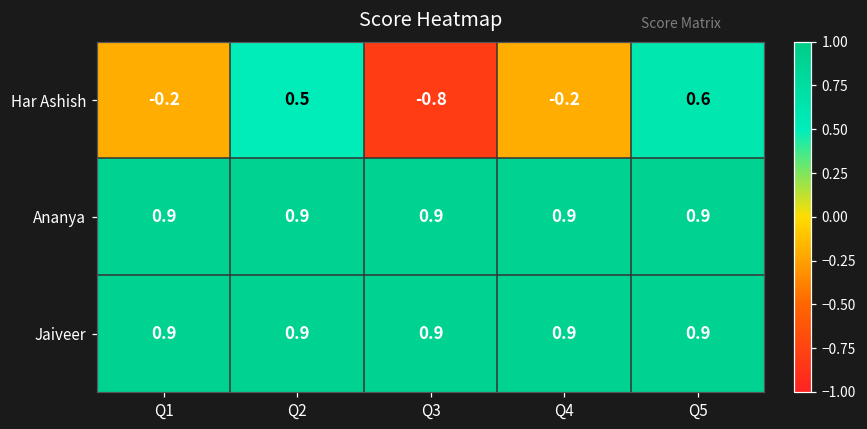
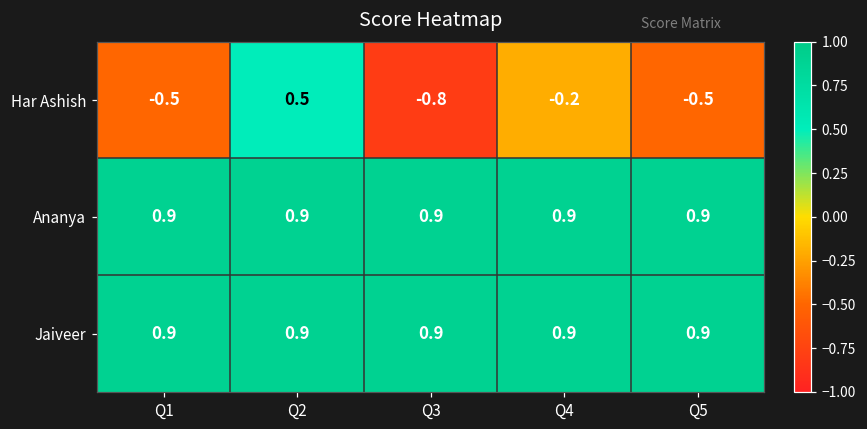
Har Ashish, Q1: -0.2 -> -0.5
Har Ashish, Q5: 0.6 -> -0.5
